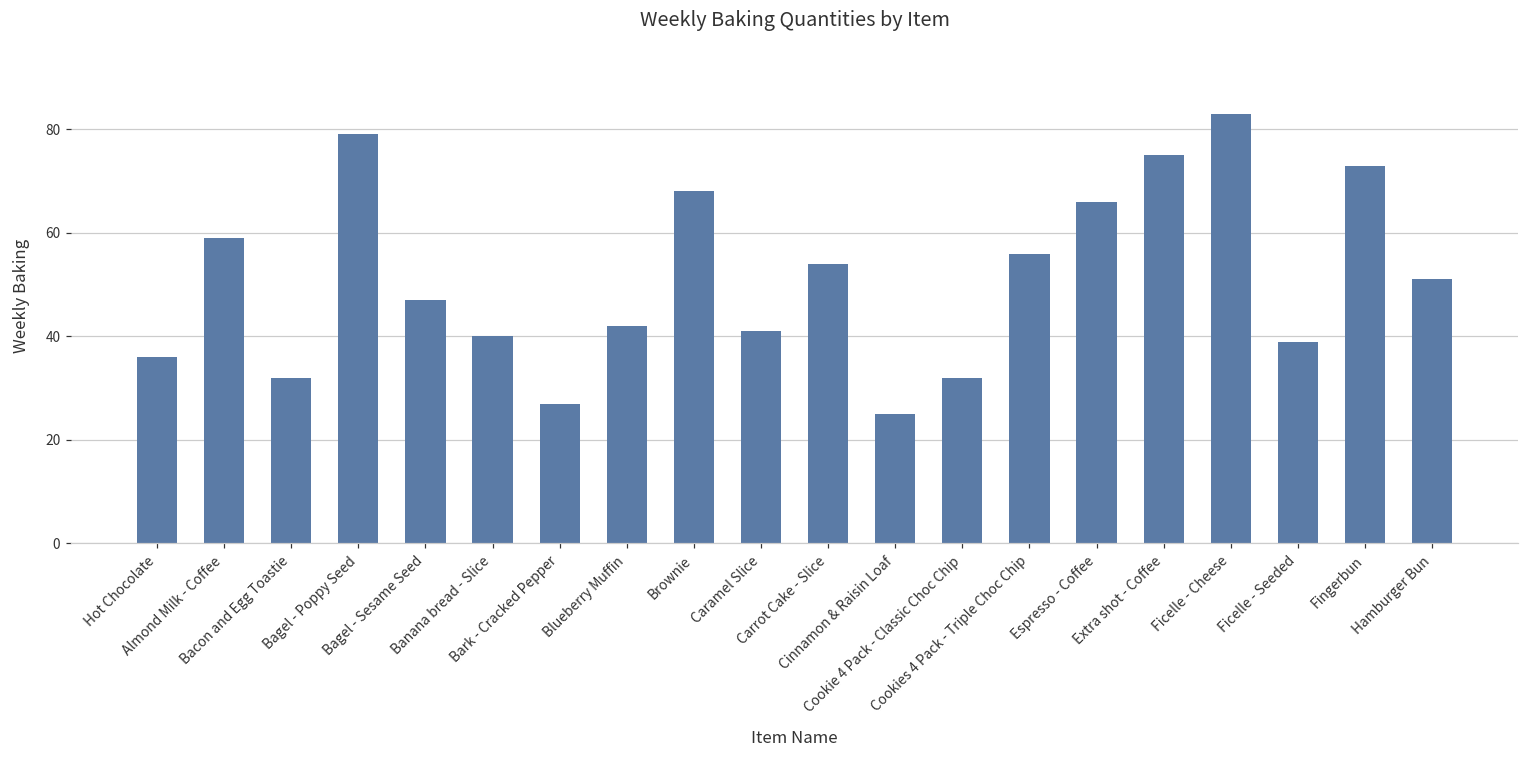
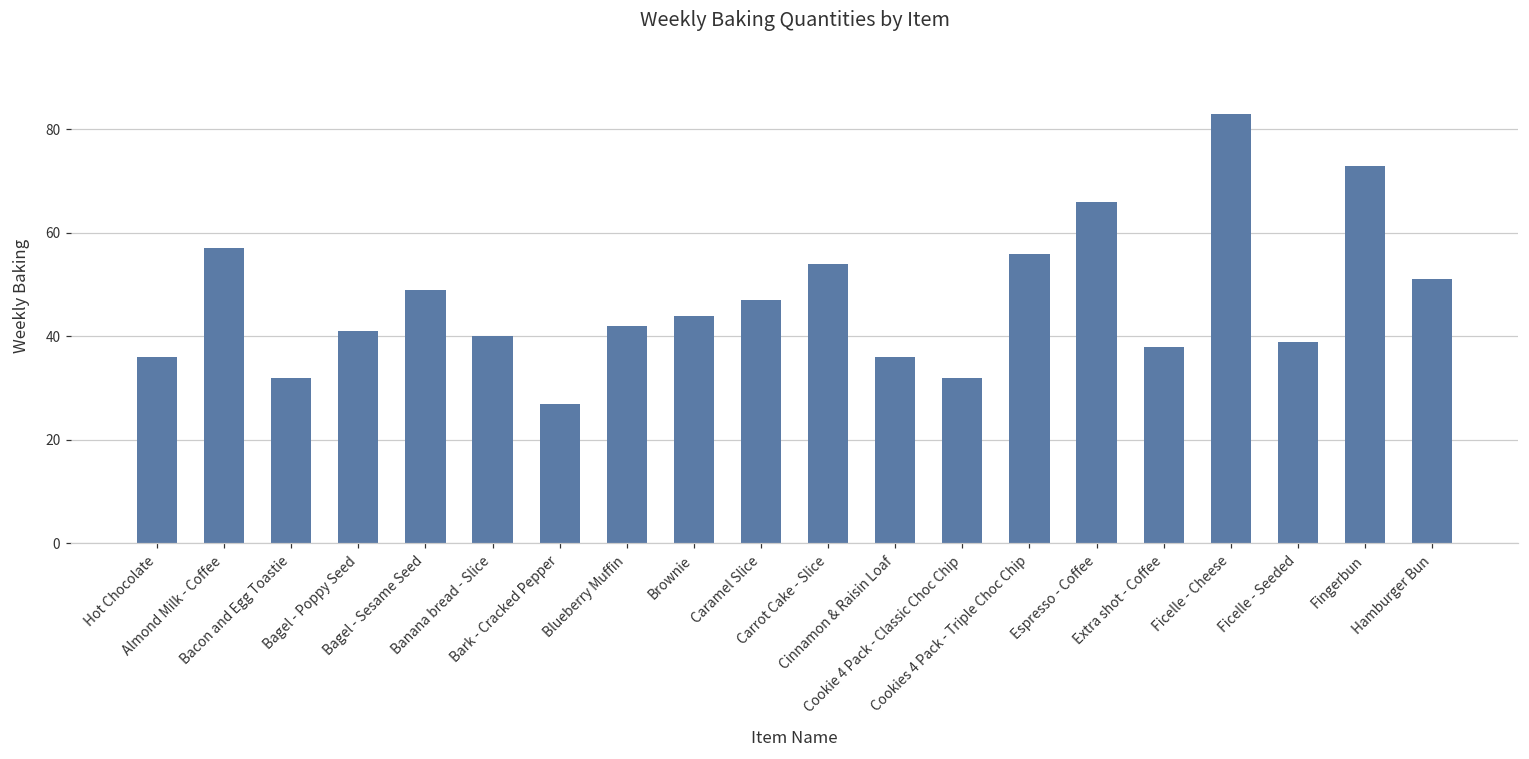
Almond Milk - Coffee: 59 -> 57
Bagel - Poppy Seed: 79 -> 41
Bagel - Sesame Seed: 47 -> 49
Brownie: 68 -> 44
Caramel Slice: 41 -> 47
Cinnamon & Raisin Loaf: 25 -> 36
Extra shot - Coffee: 75 -> 38
